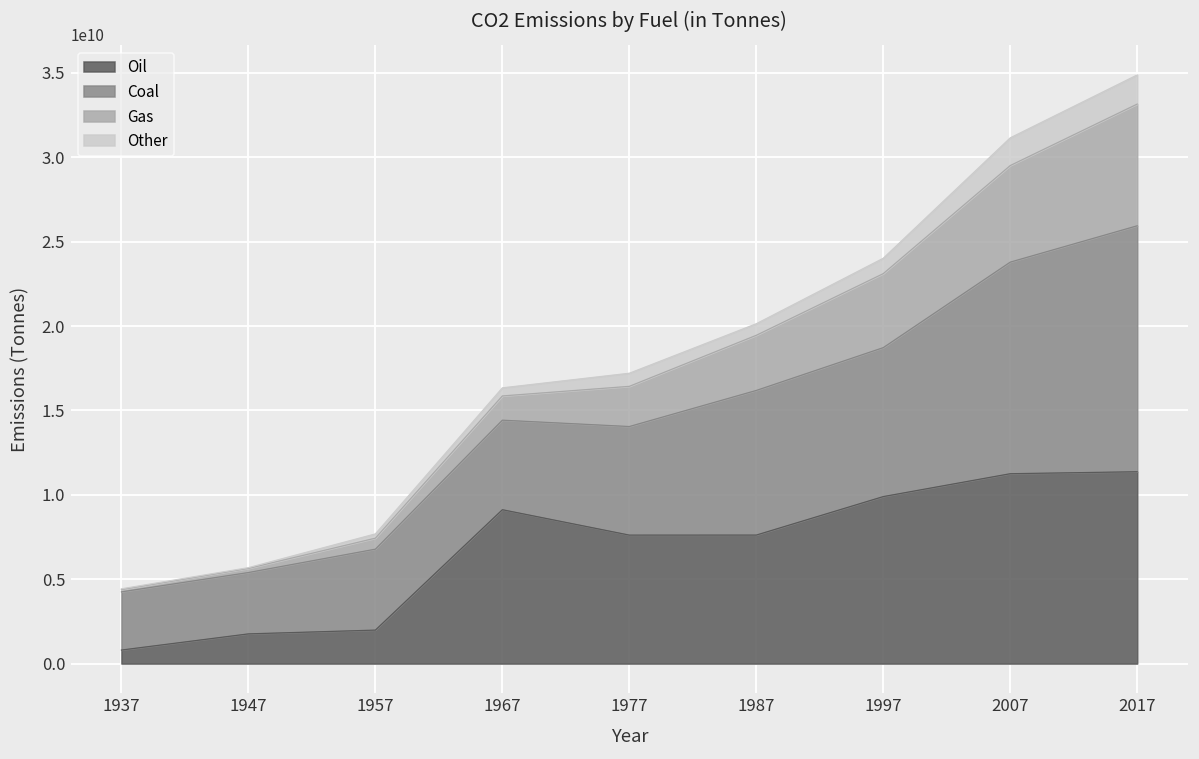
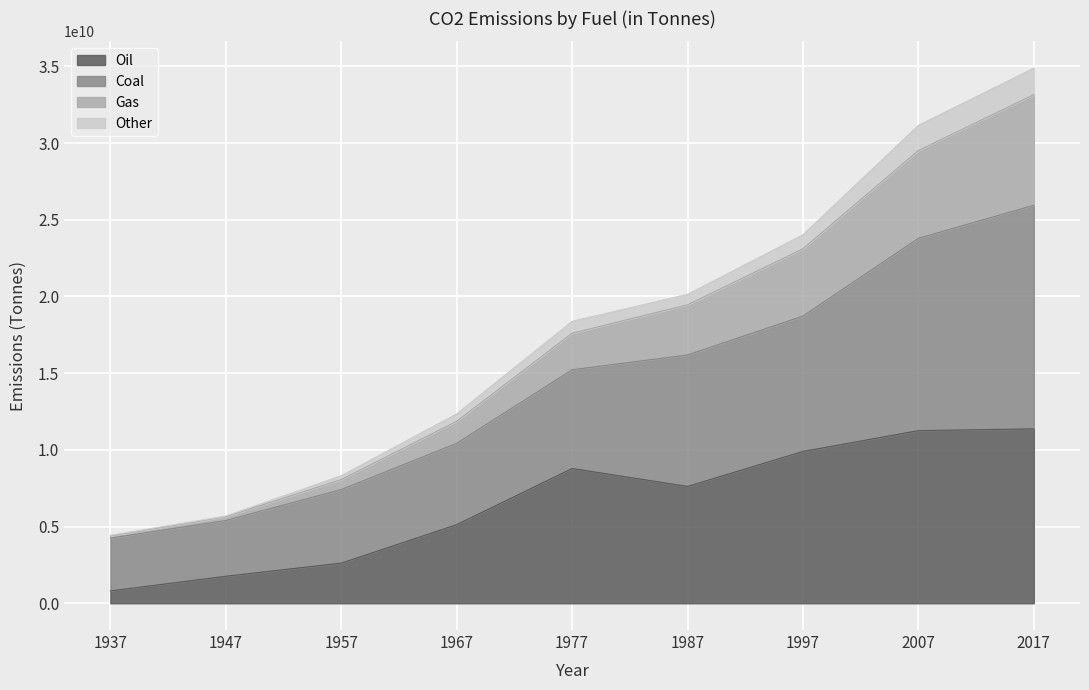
Oil, 1957: 2000000000 -> 2600000000
Oil, 1967: 9100000000 -> 5100000000
Oil, 1977: 7600000000 -> 8800000000
